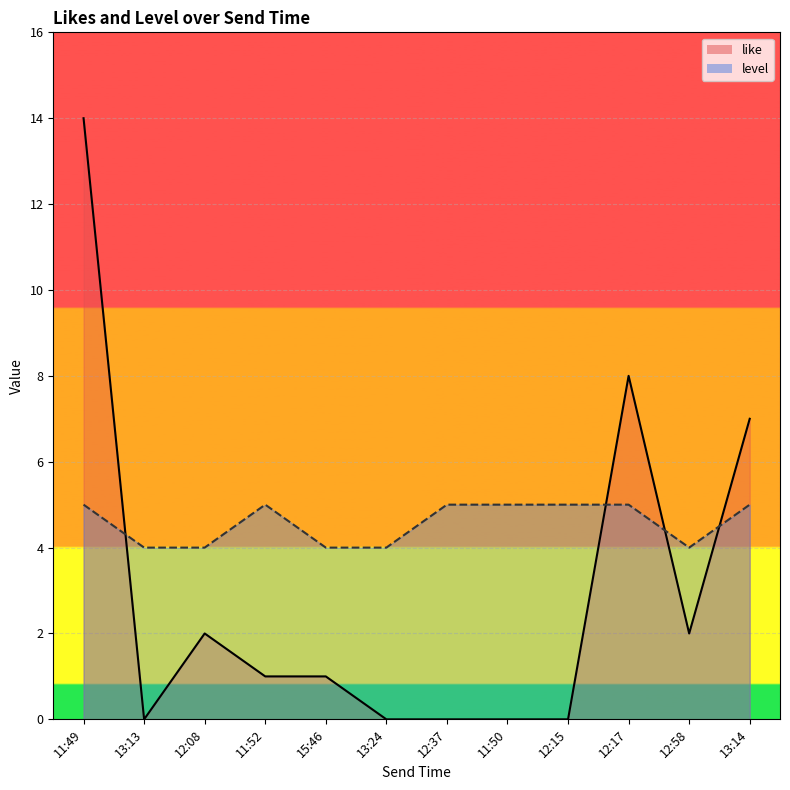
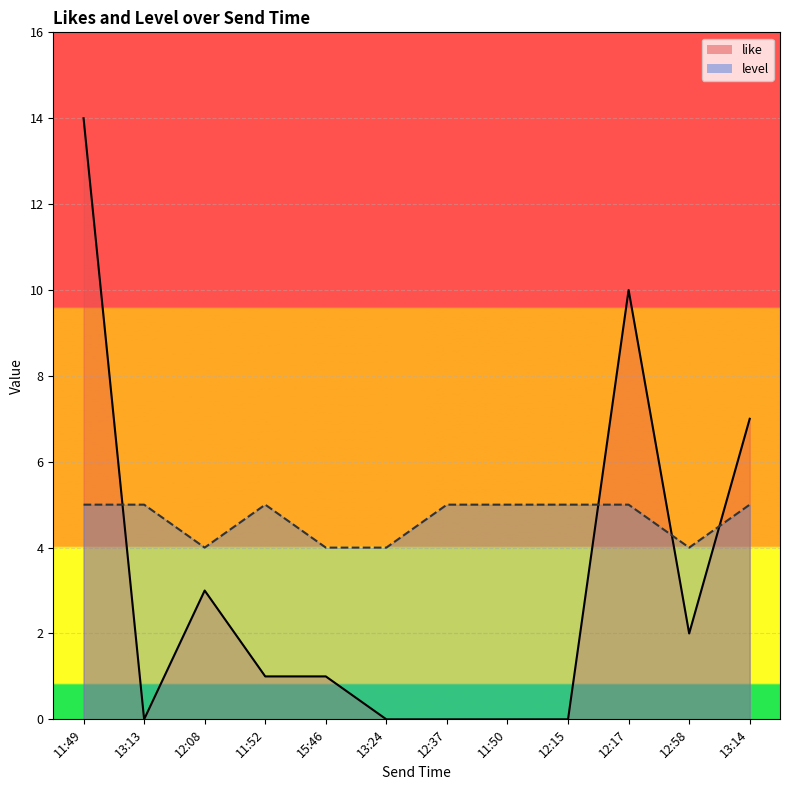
level, 13:13: 4 -> 5
like, 12:08: 2 -> 3
like, 12:17: 8 -> 10
